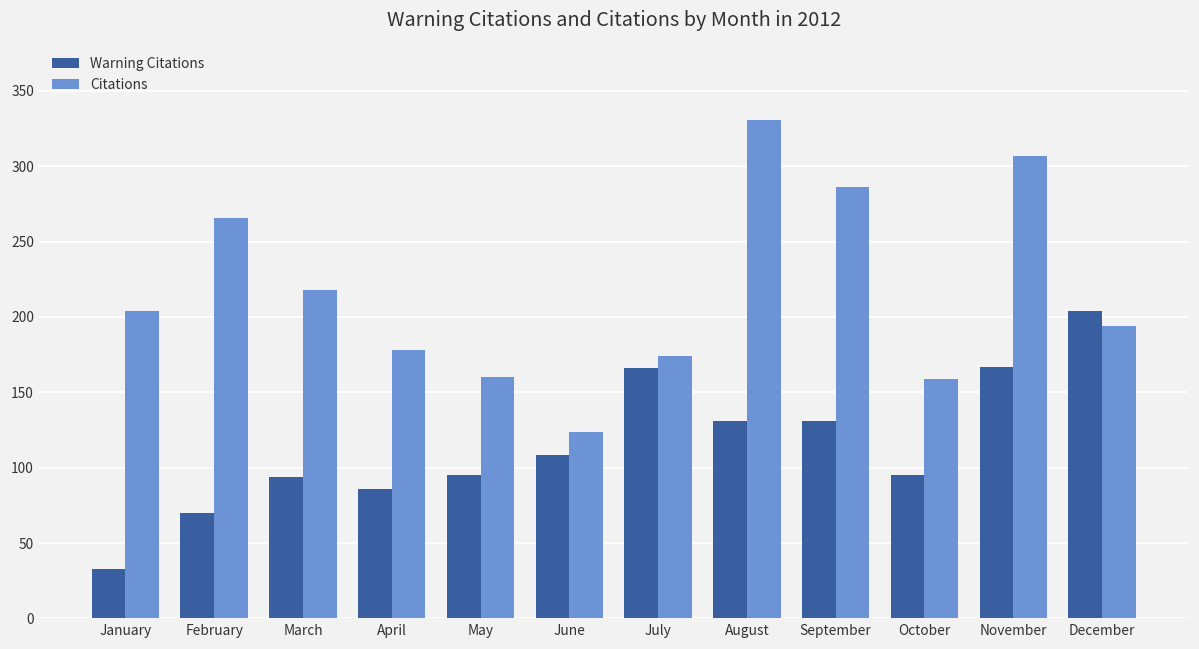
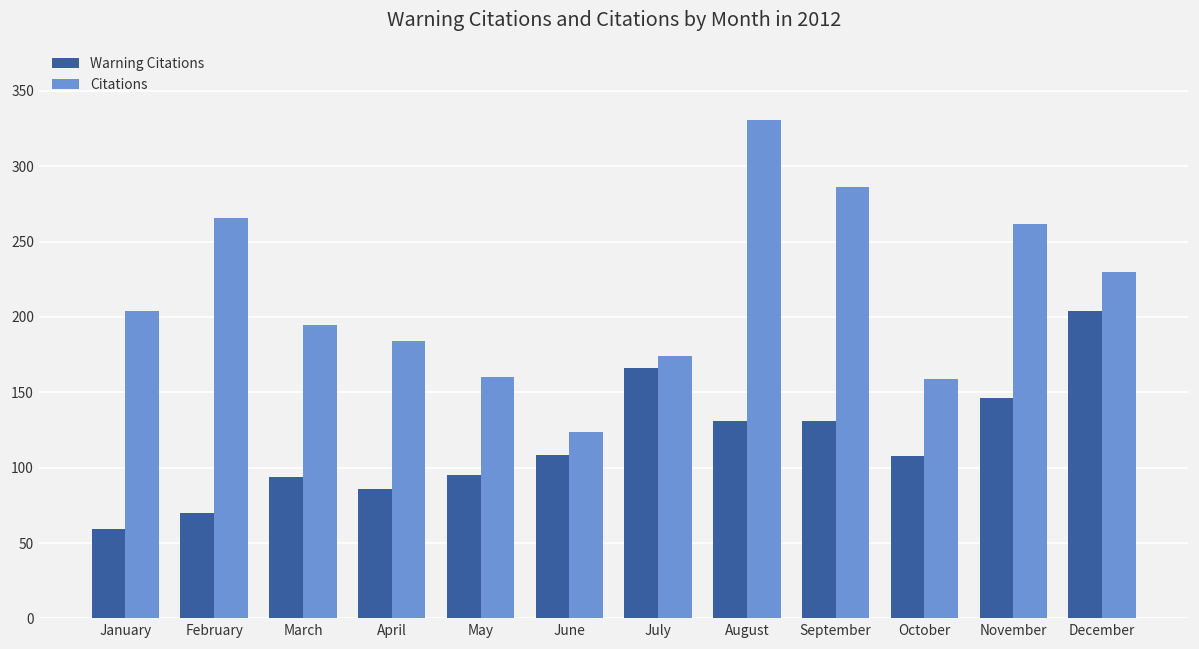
Warning Citations, January: 33 -> 59
Citations, March: 218 -> 195
Citations, April: 178 -> 184
Warning Citations, October: 95 -> 108
Warning Citations, November: 167 -> 146
Citations, November: 307 -> 262
Citations, December: 194 -> 230
